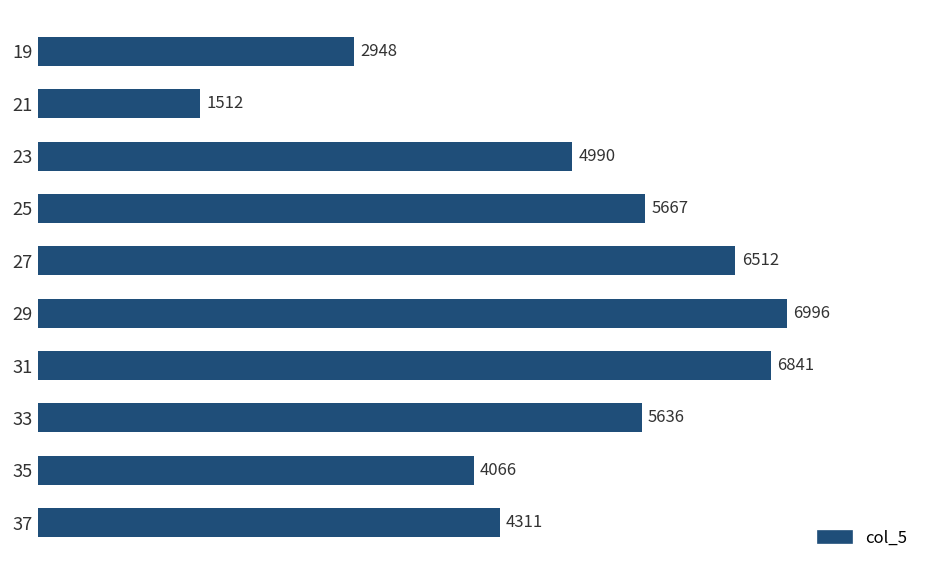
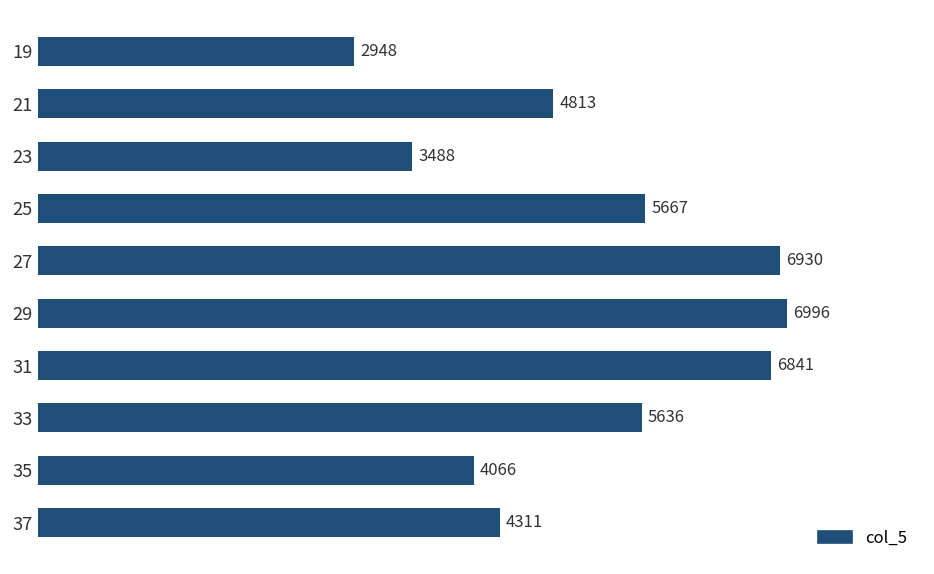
21: 1512 -> 4813
23: 4990 -> 3488
27: 6512 -> 6930
